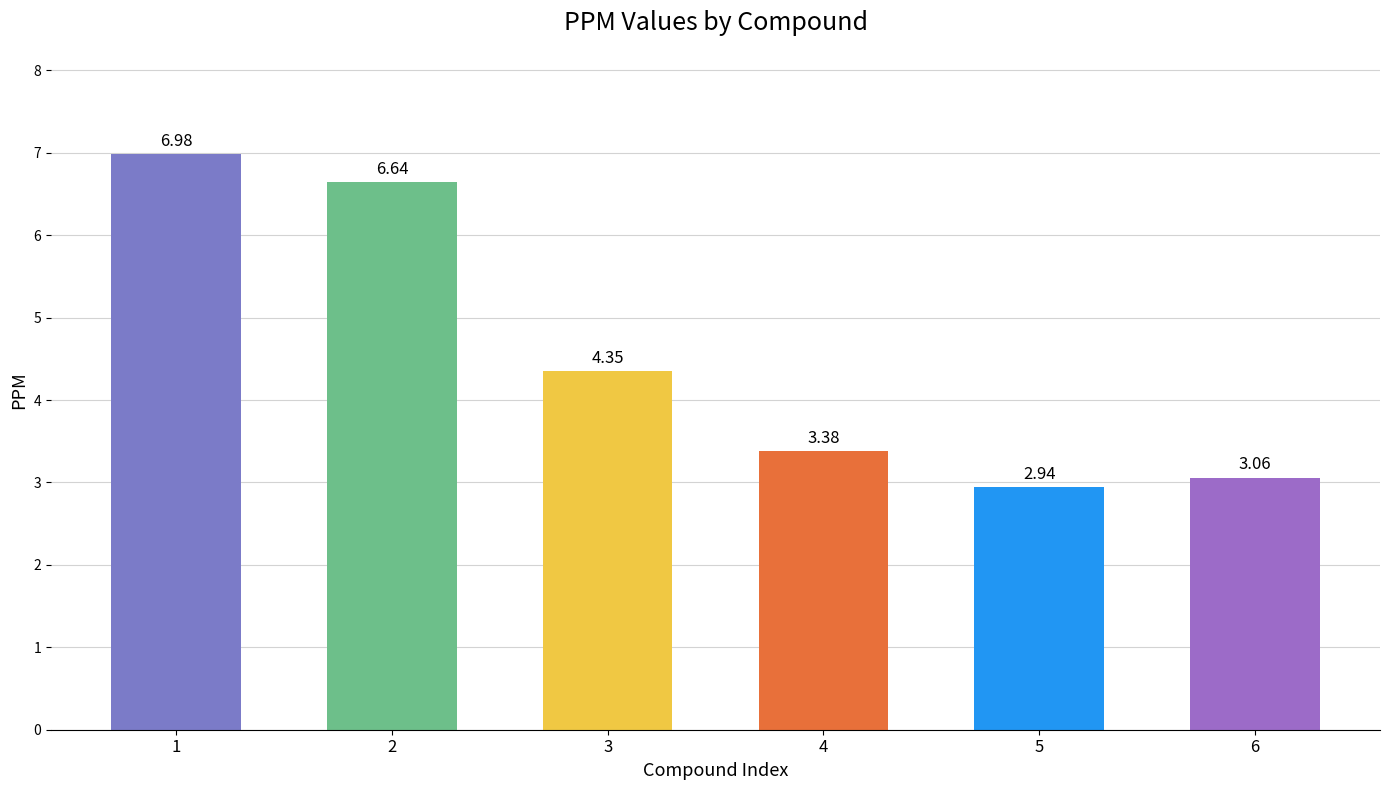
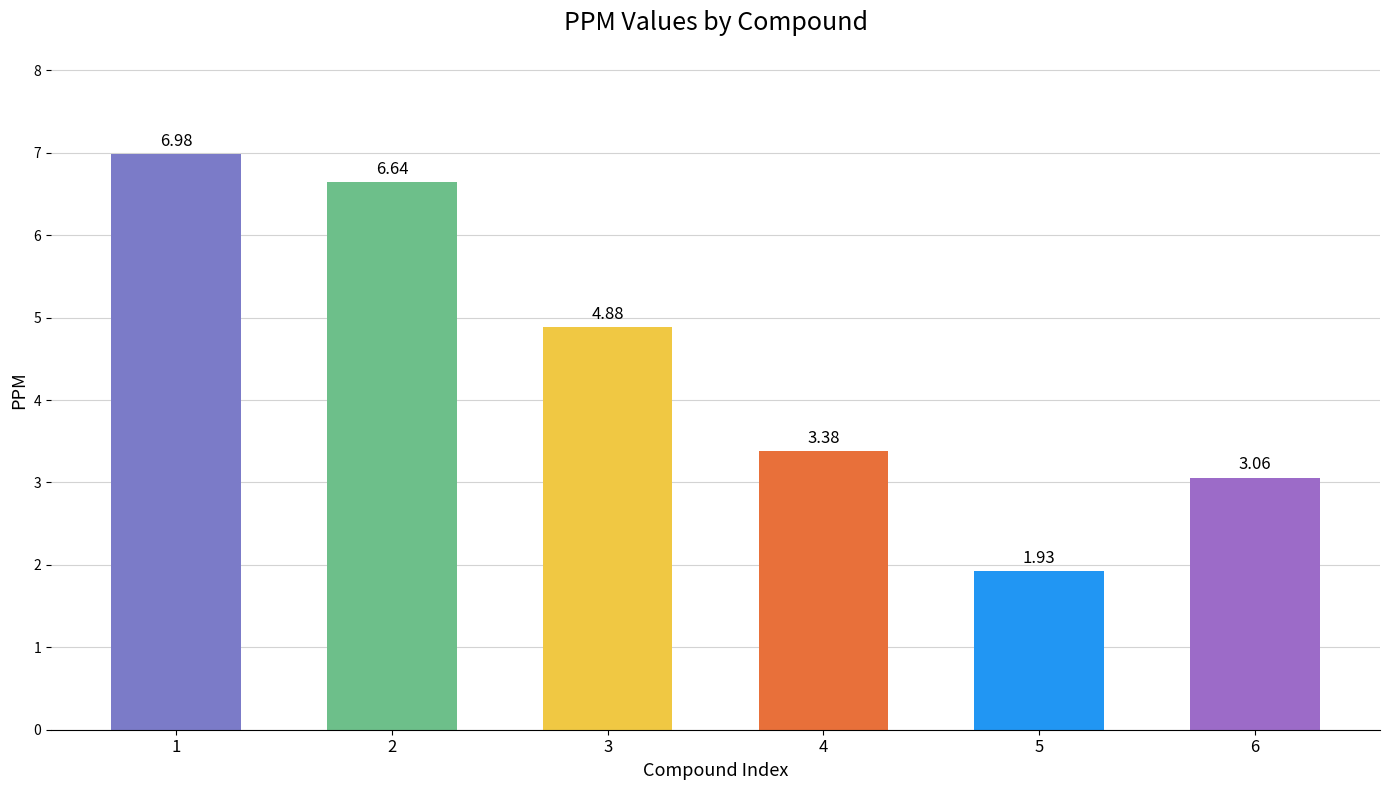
3: 4.35 -> 4.88
5: 2.94 -> 1.93
